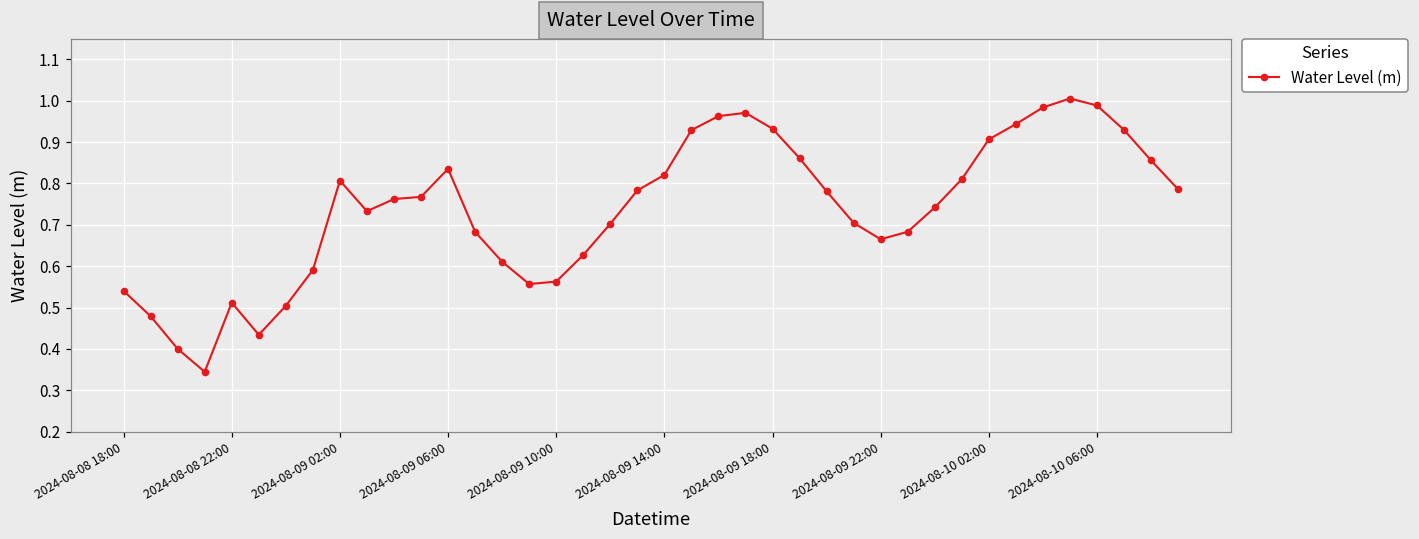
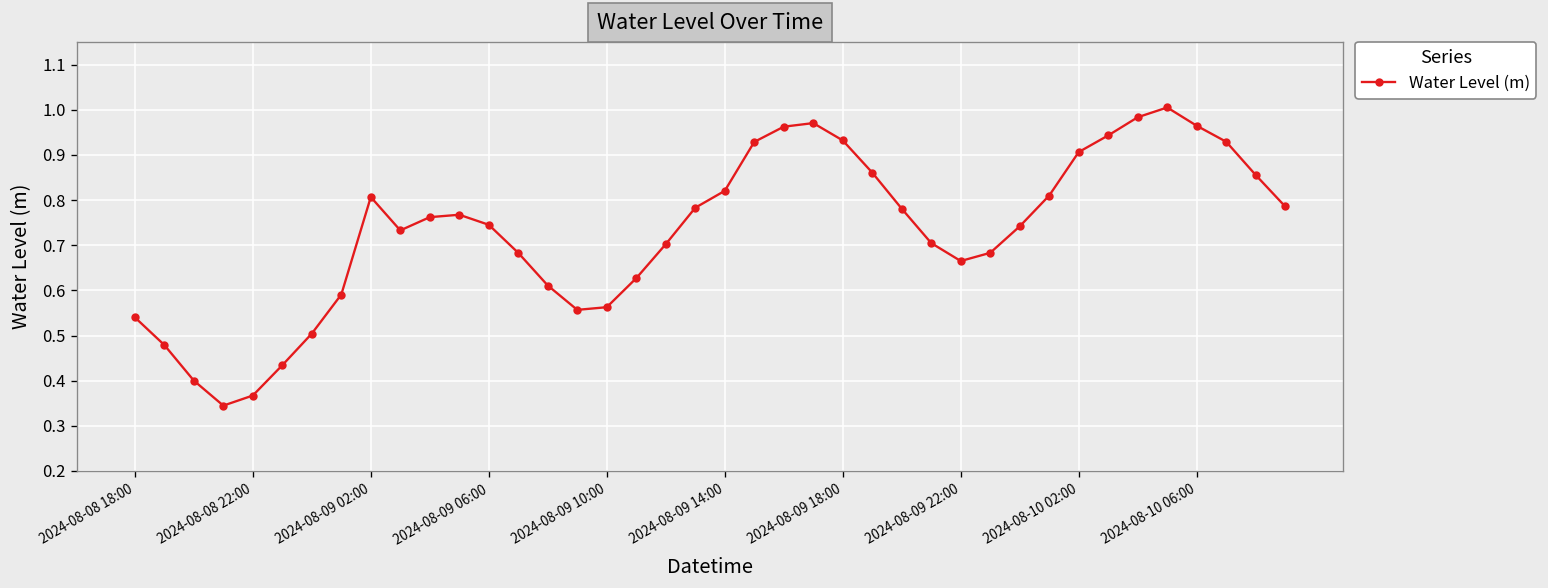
2024-08-08 22:00: 0.51 -> 0.37
2024-08-09 06:00: 0.84 -> 0.75
2024-08-10 06:00: 0.99 -> 0.96
